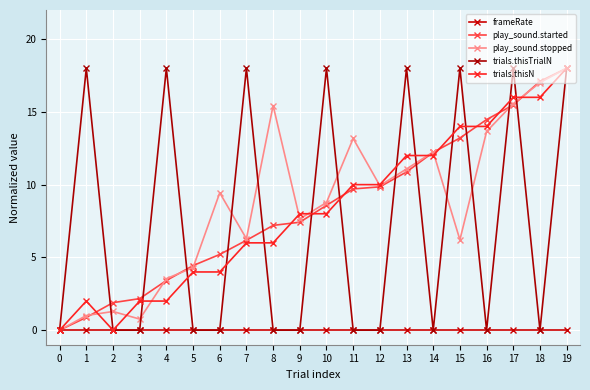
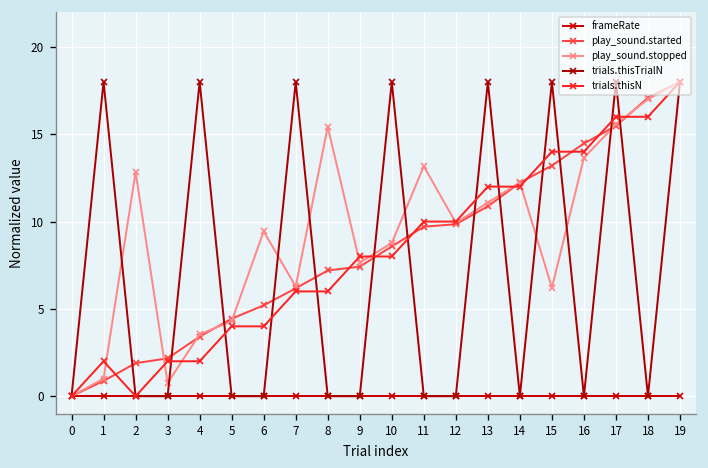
play_sound.stopped, 2: 1.3 -> 12.8
